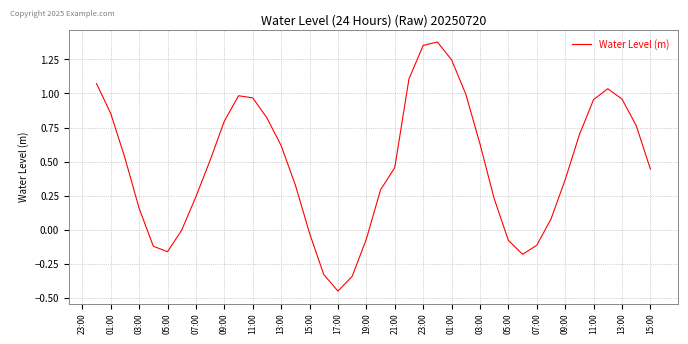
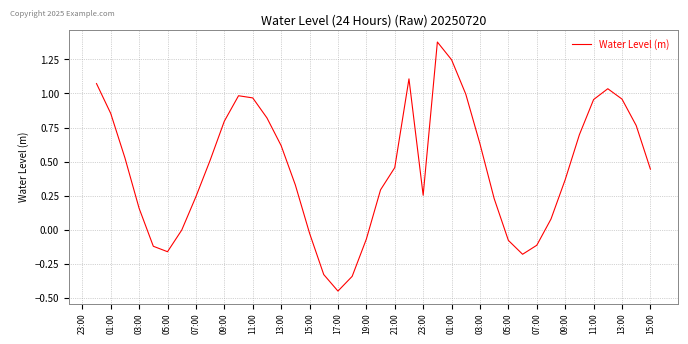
23:00: 1.35 -> 0.25
